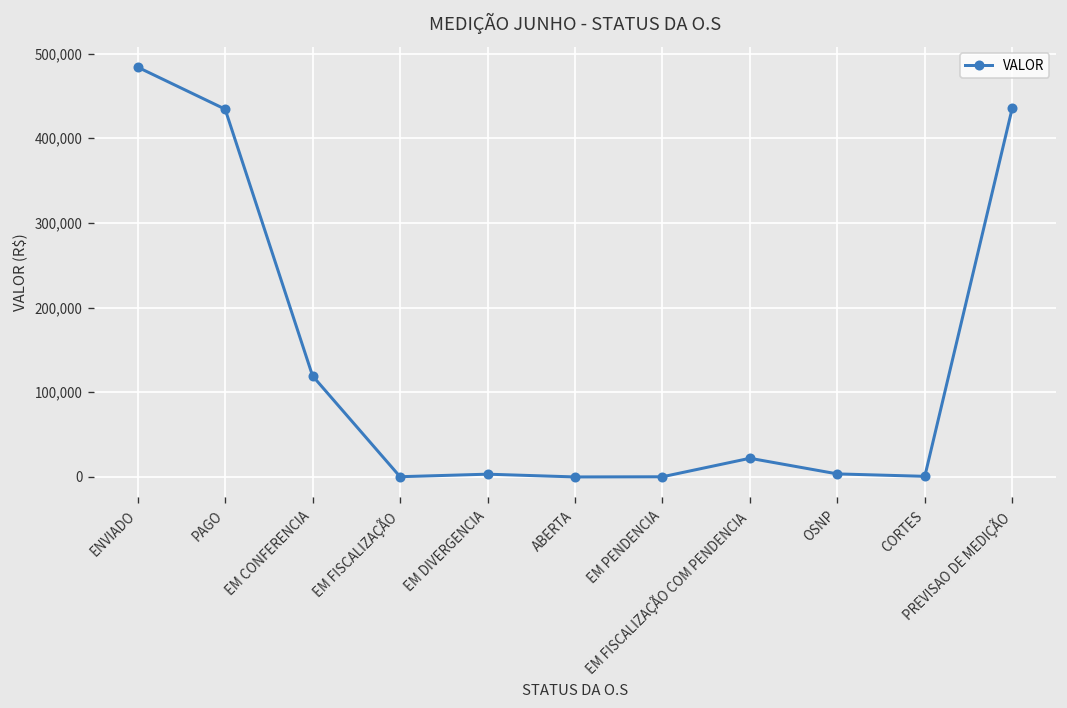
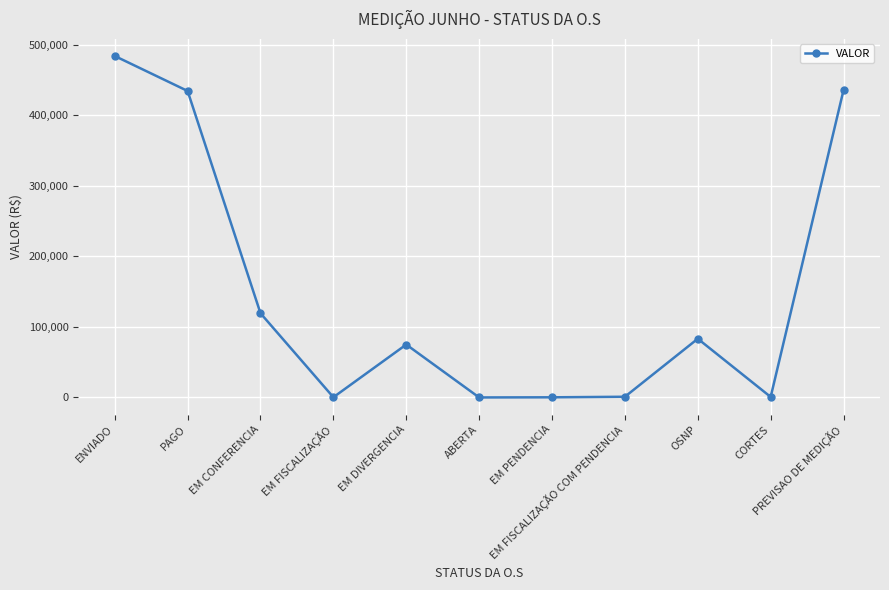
EM DIVERGENCIA: 0 -> 70,000
EM FISCALIZAÇÃO COM PENDENCIA: 20,000 -> 0
OSNP: 0 -> 80,000
